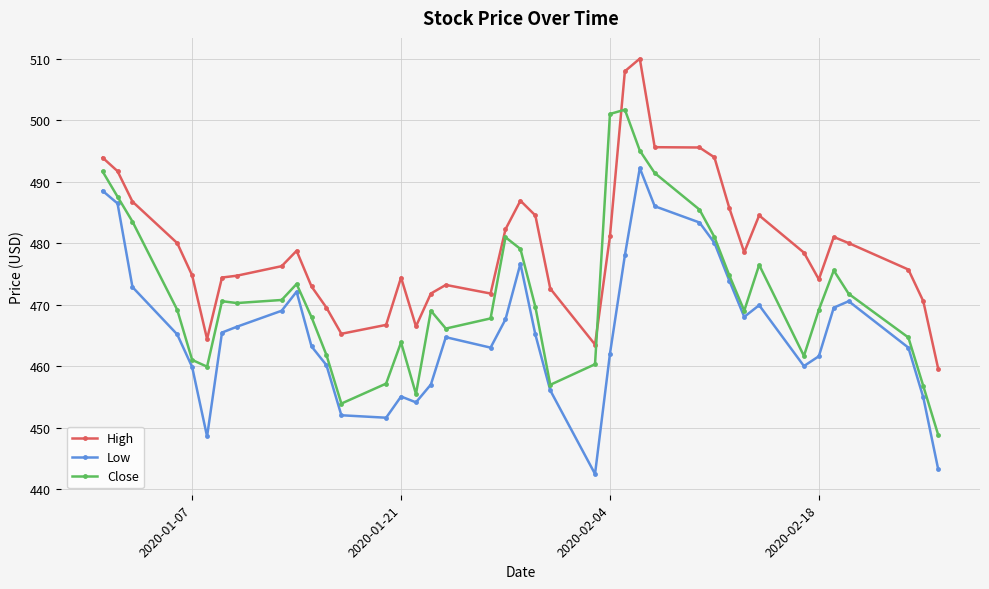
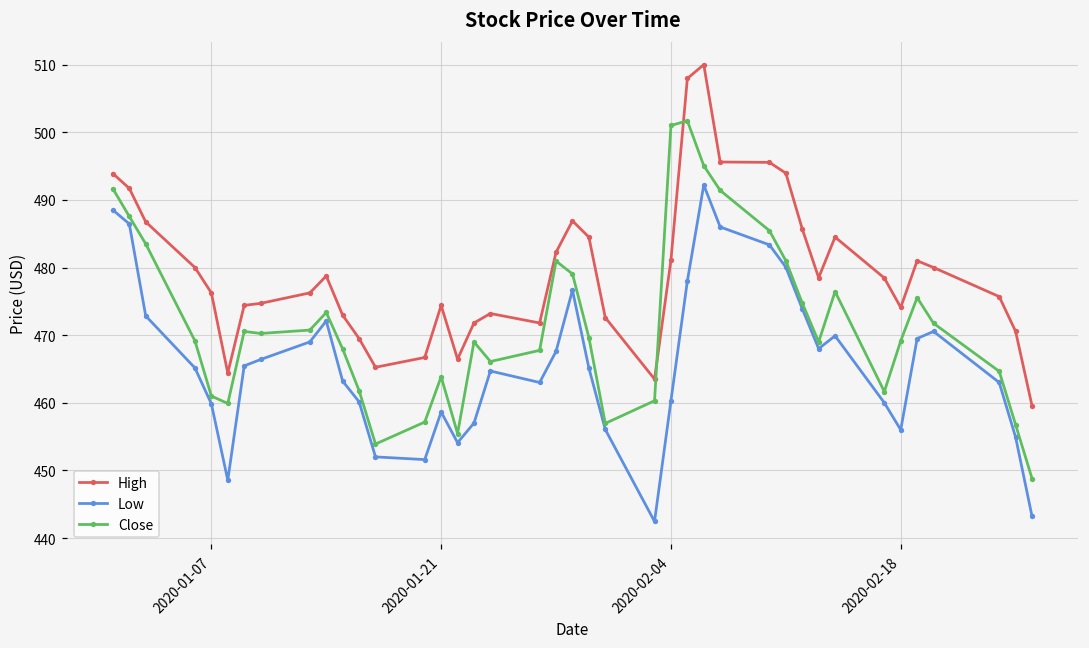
High, 2020-01-07: 475 -> 476
Low, 2020-01-21: 455 -> 459
Low, 2020-02-04: 462 -> 460
Low, 2020-02-18: 462 -> 456
